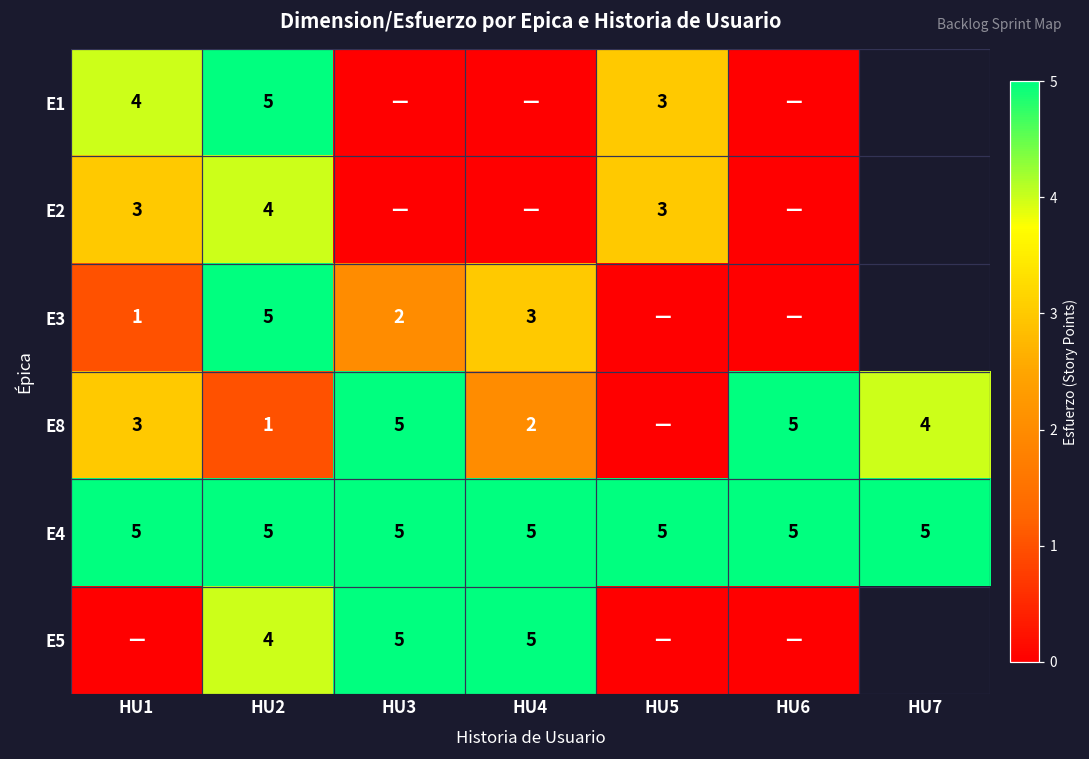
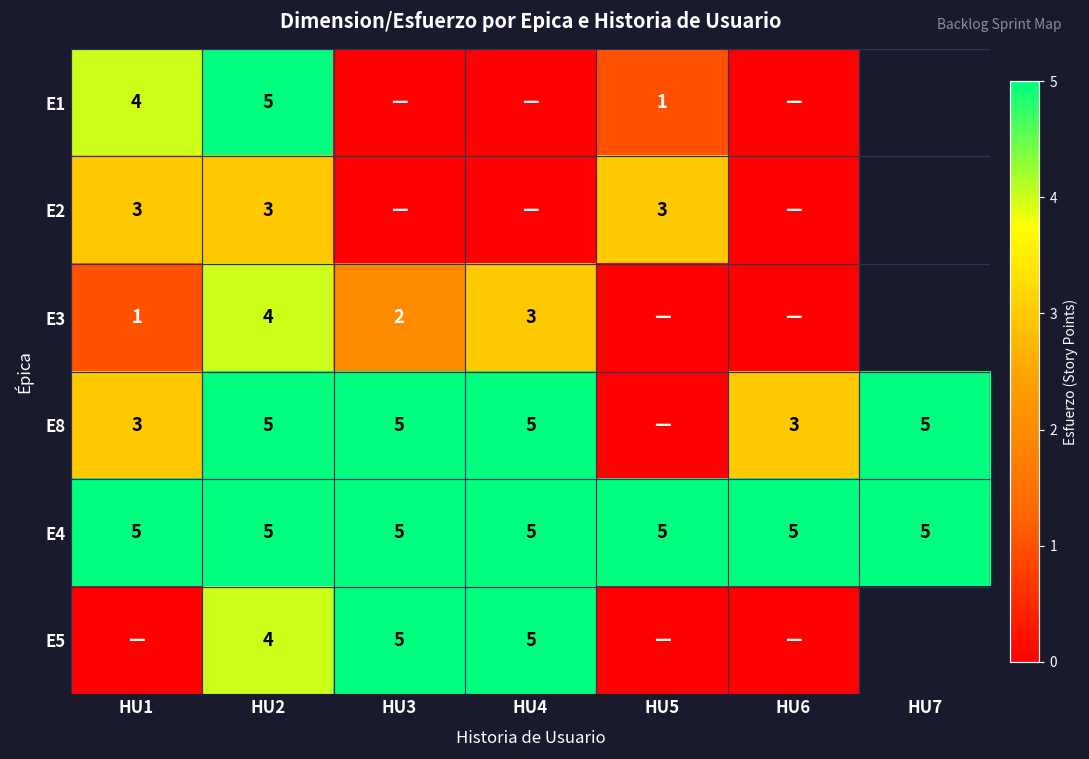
E1, HU5: 3 -> 1
E2, HU2: 4 -> 3
E3, HU2: 5 -> 4
E8, HU2: 1 -> 5
E8, HU4: 2 -> 5
E8, HU6: 5 -> 3
E8, HU7: 4 -> 5
